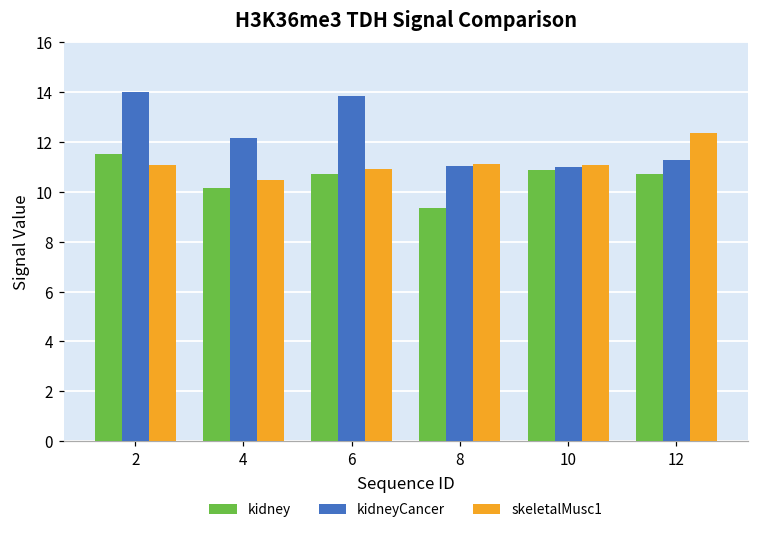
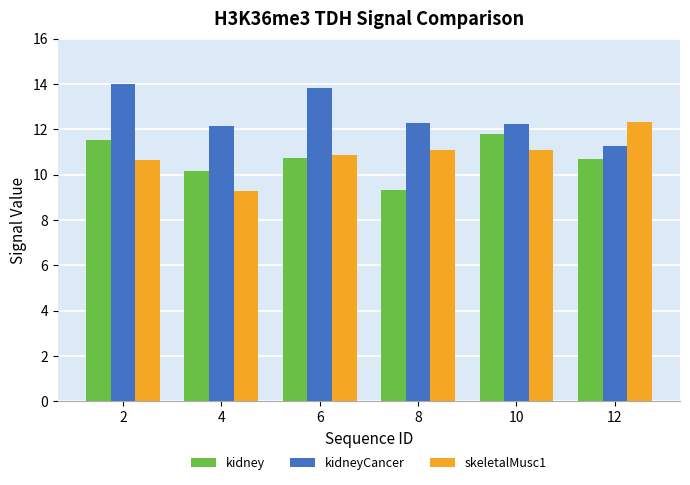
skeletalMusc1, 2: 11.1 -> 10.7
skeletalMusc1, 4: 10.5 -> 9.3
kidneyCancer, 8: 11.0 -> 12.3
kidney, 10: 10.9 -> 11.8
kidneyCancer, 10: 11.0 -> 12.3
